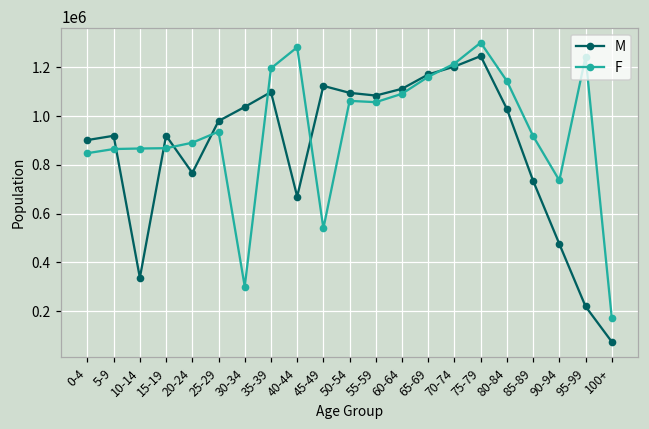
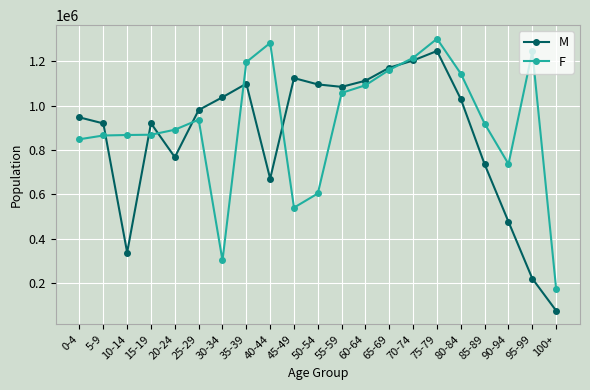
M, 0-4: 900000 -> 950000
F, 50-54: 1060000 -> 600000
